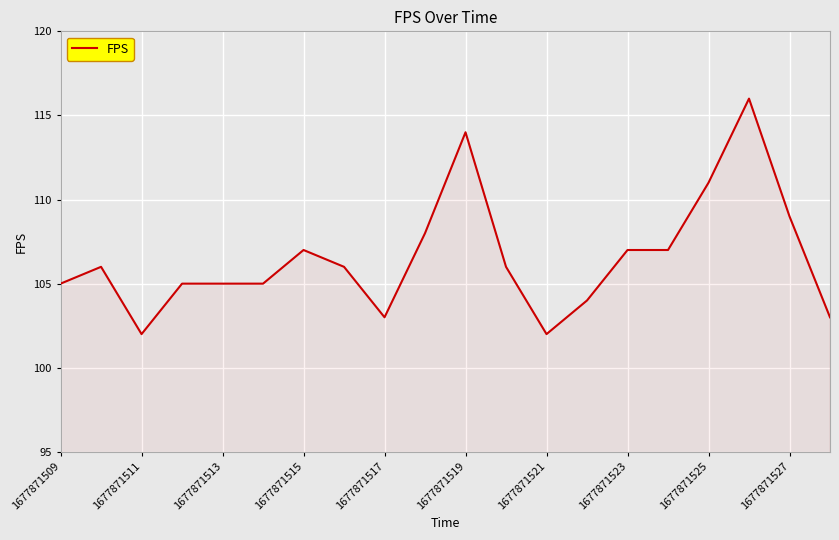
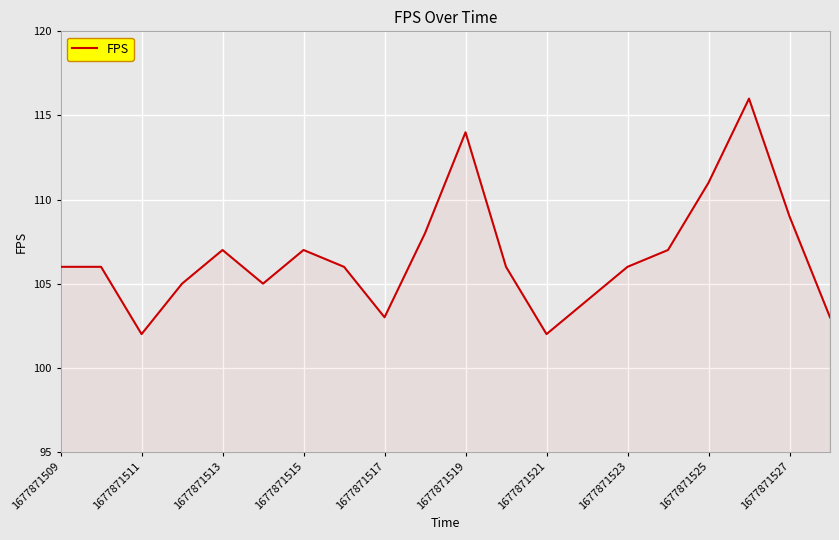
1677871509: 105 -> 106
1677871513: 105 -> 107
1677871523: 107 -> 106
